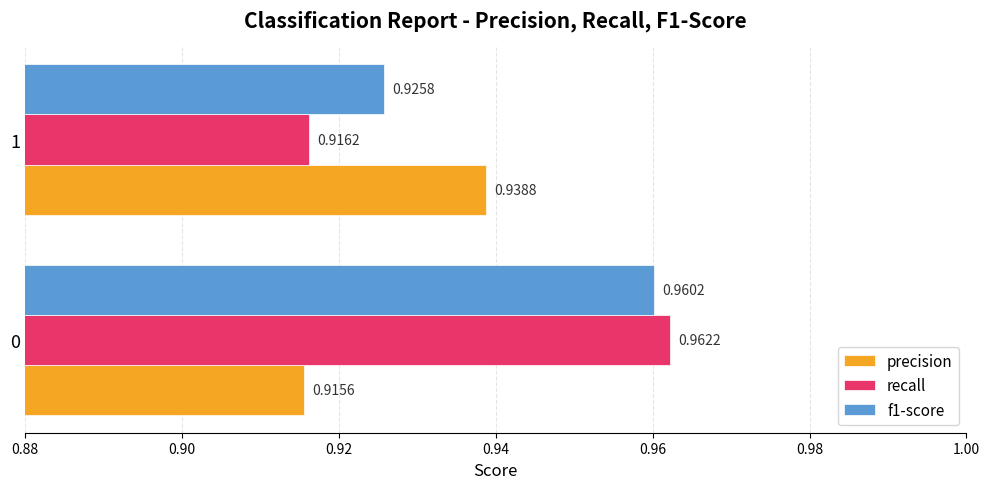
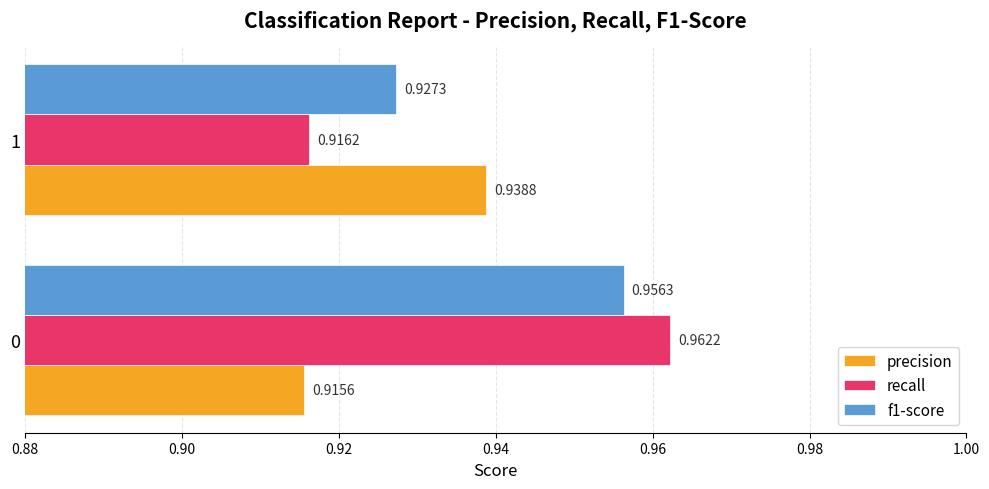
f1-score, 1: 0.9258 -> 0.9273
f1-score, 0: 0.9602 -> 0.9563
